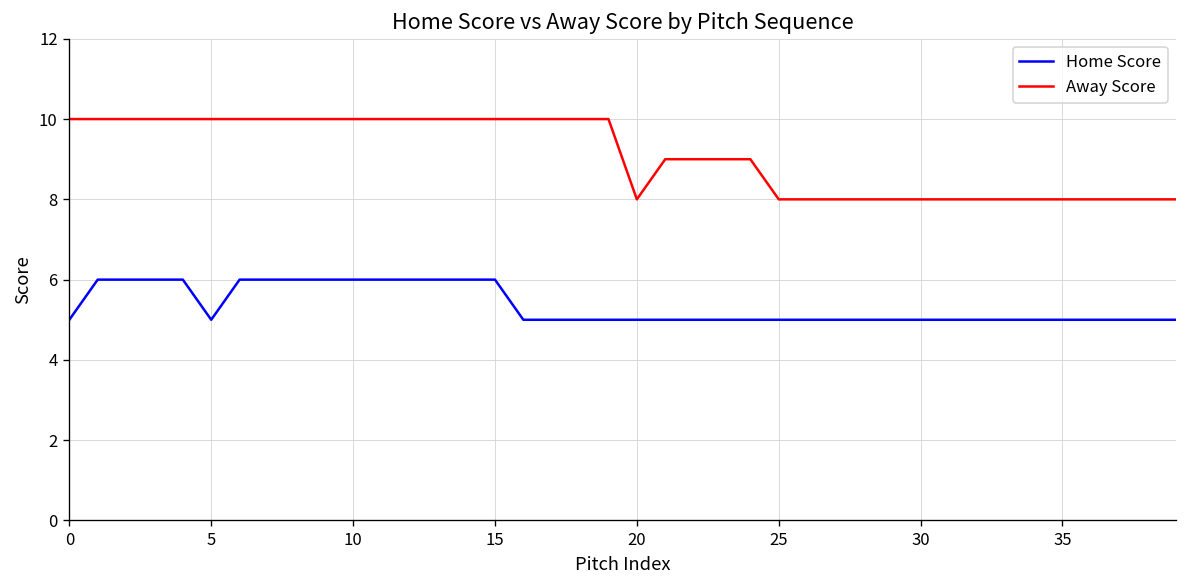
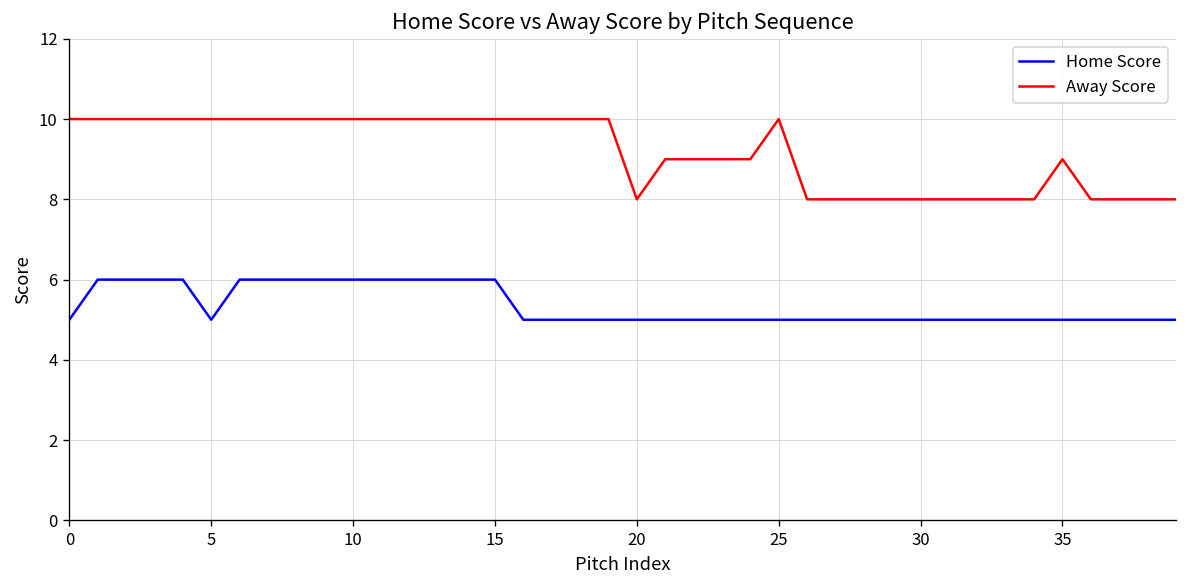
Away Score, 25: 8 -> 10
Away Score, 35: 8 -> 9
